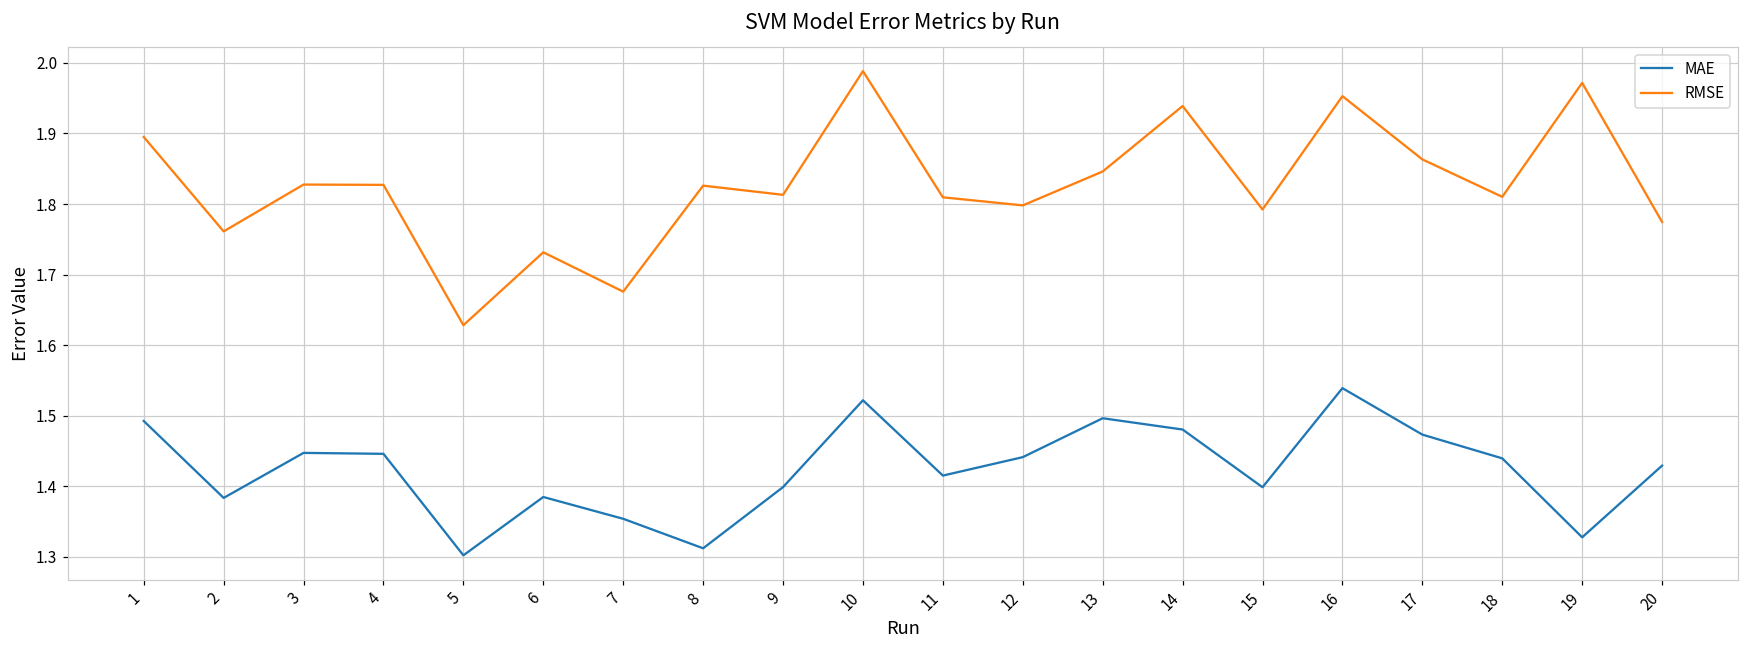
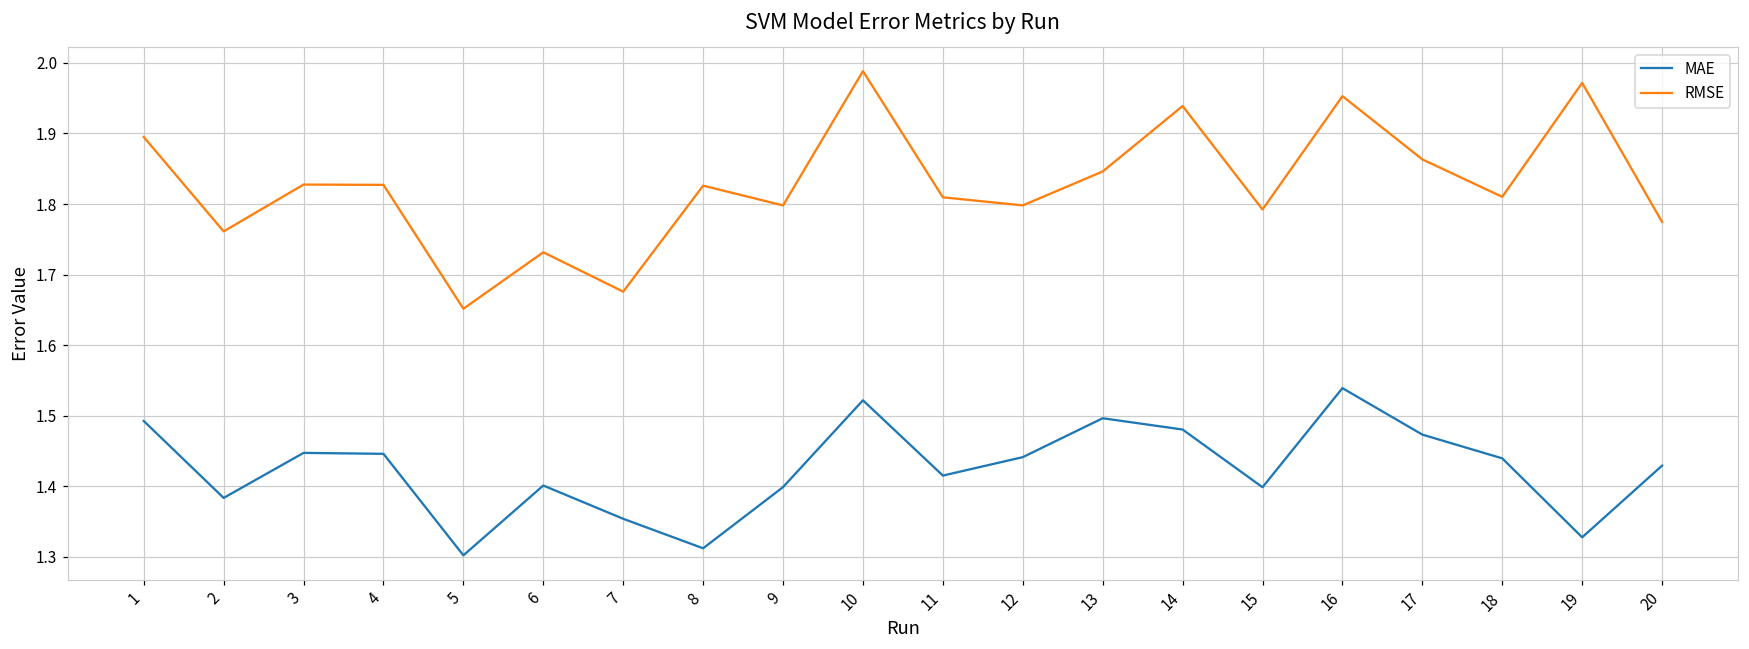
RMSE, 5: 1.63 -> 1.65
MAE, 6: 1.39 -> 1.40
RMSE, 9: 1.81 -> 1.80
